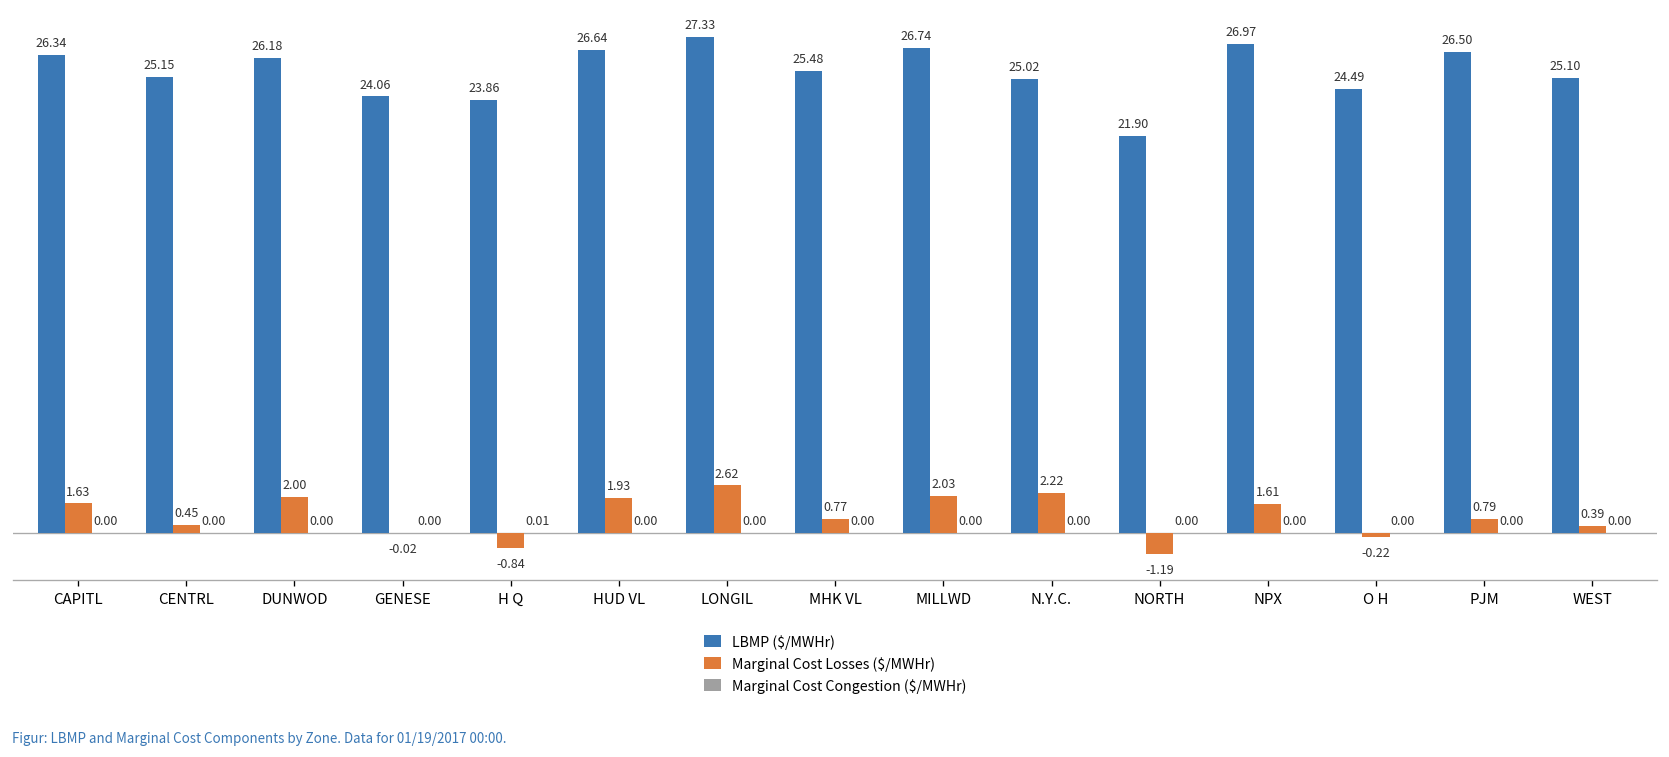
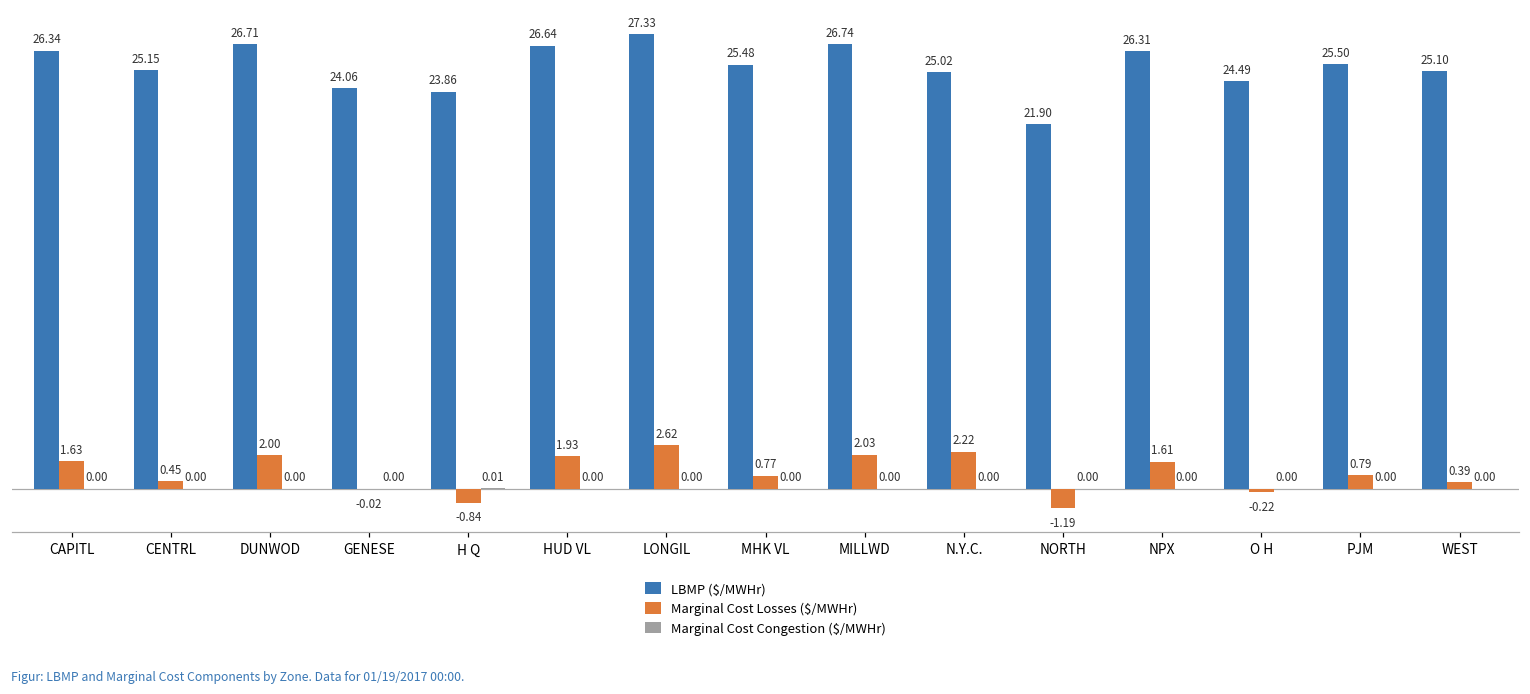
LBMP ($/MWHr), DUNWOD: 26.18 -> 26.71
LBMP ($/MWHr), NPX: 26.97 -> 26.31
LBMP ($/MWHr), PJM: 26.50 -> 25.50
